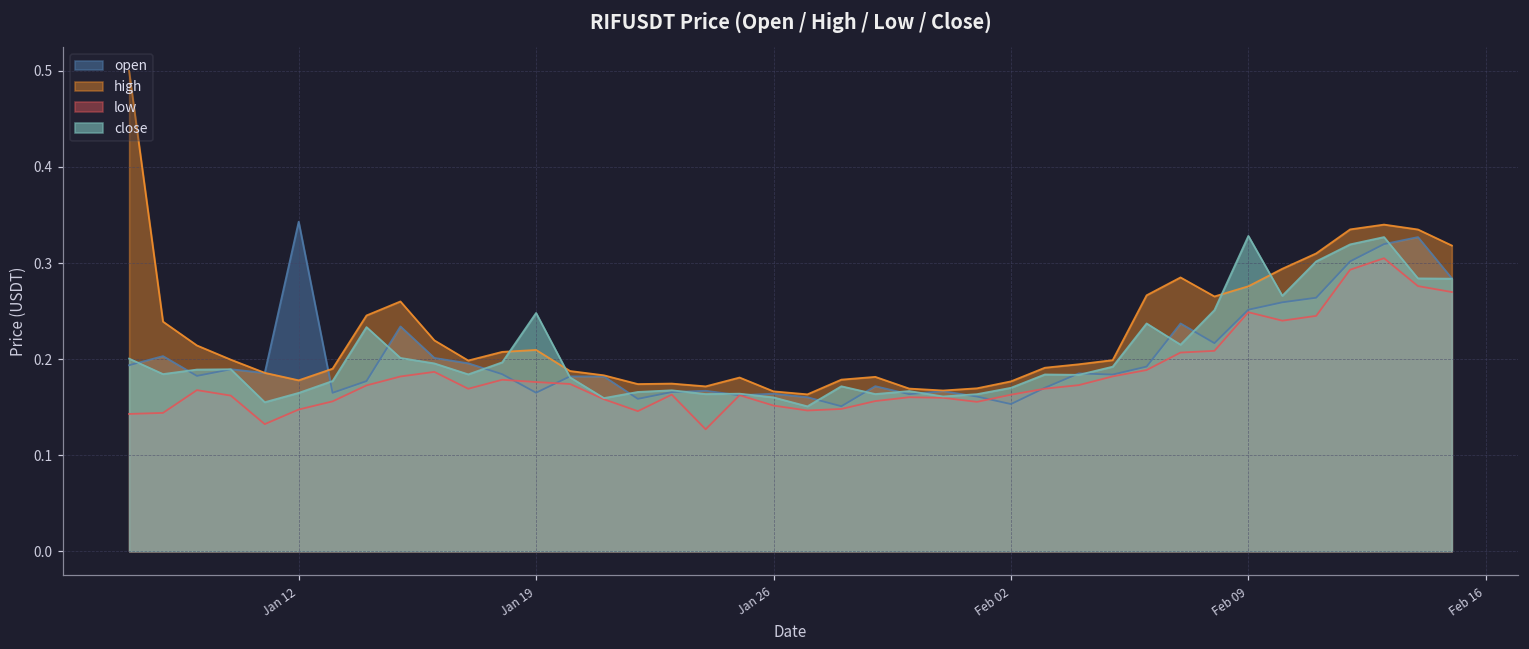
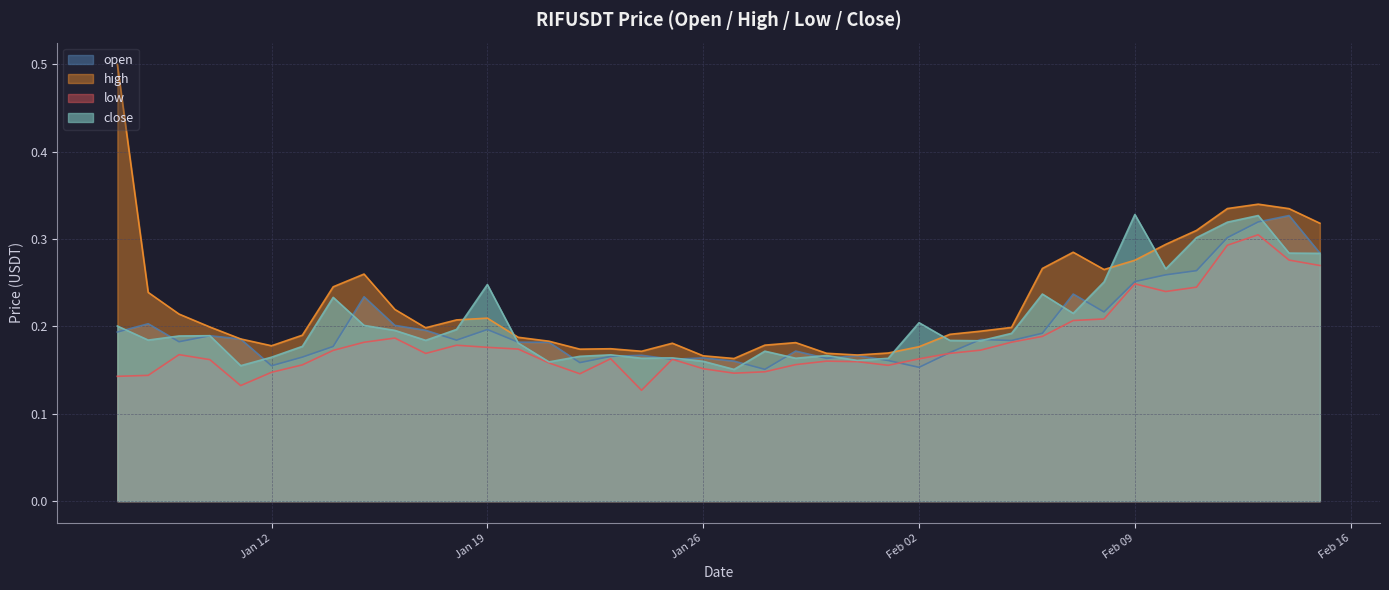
open, Jan 12: 0.34 -> 0.16
open, Jan 19: 0.17 -> 0.20
close, Feb 02: 0.17 -> 0.20
